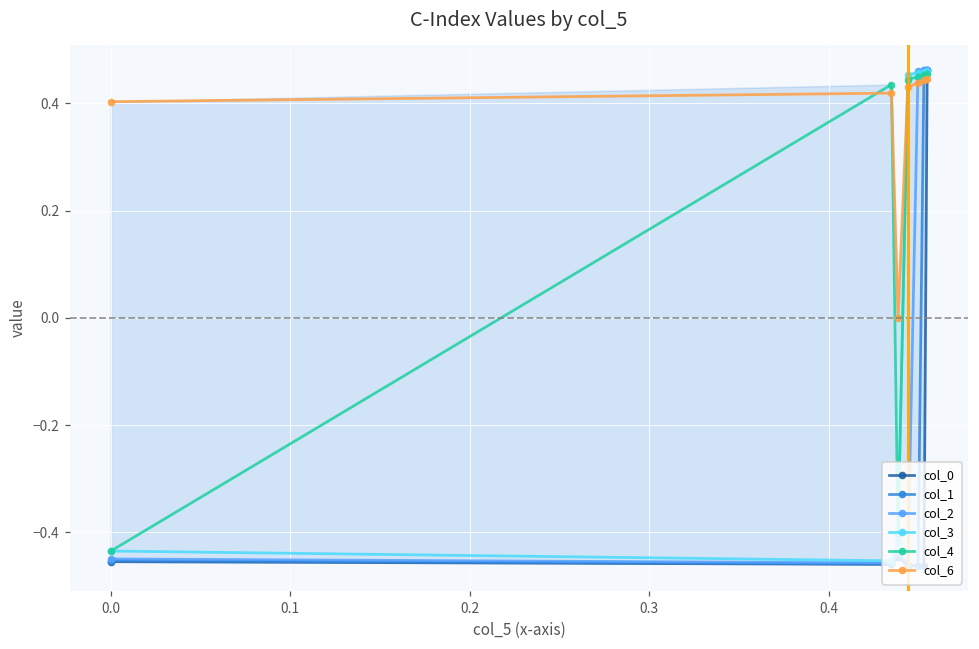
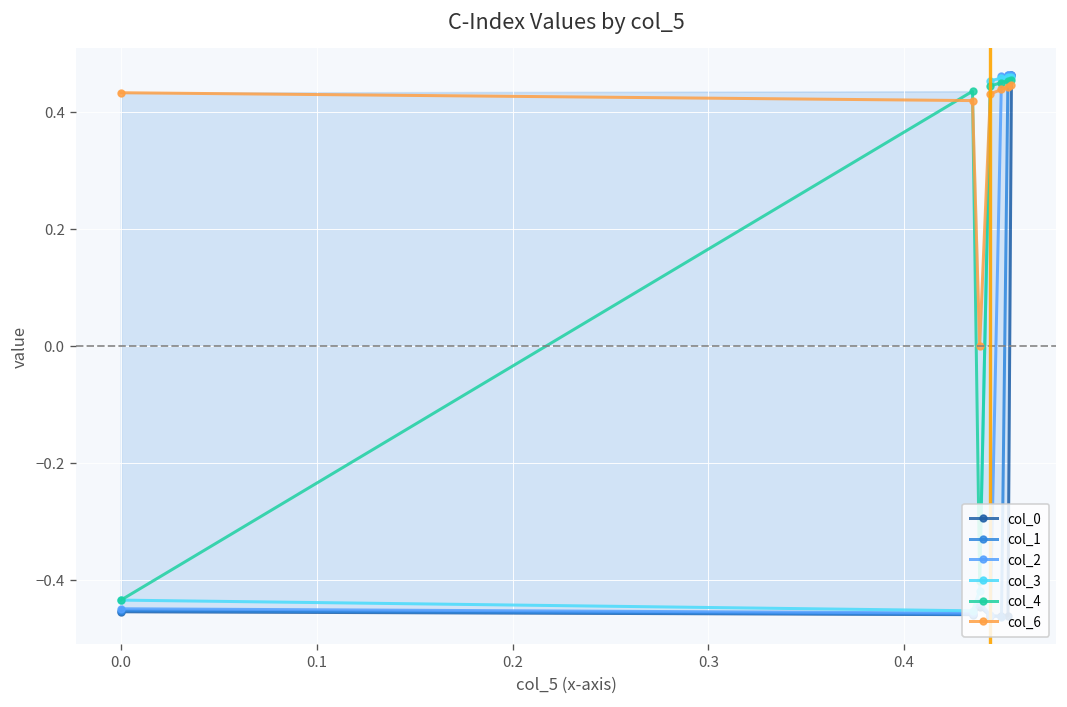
col_6, 0.0: 0.40 -> 0.43
